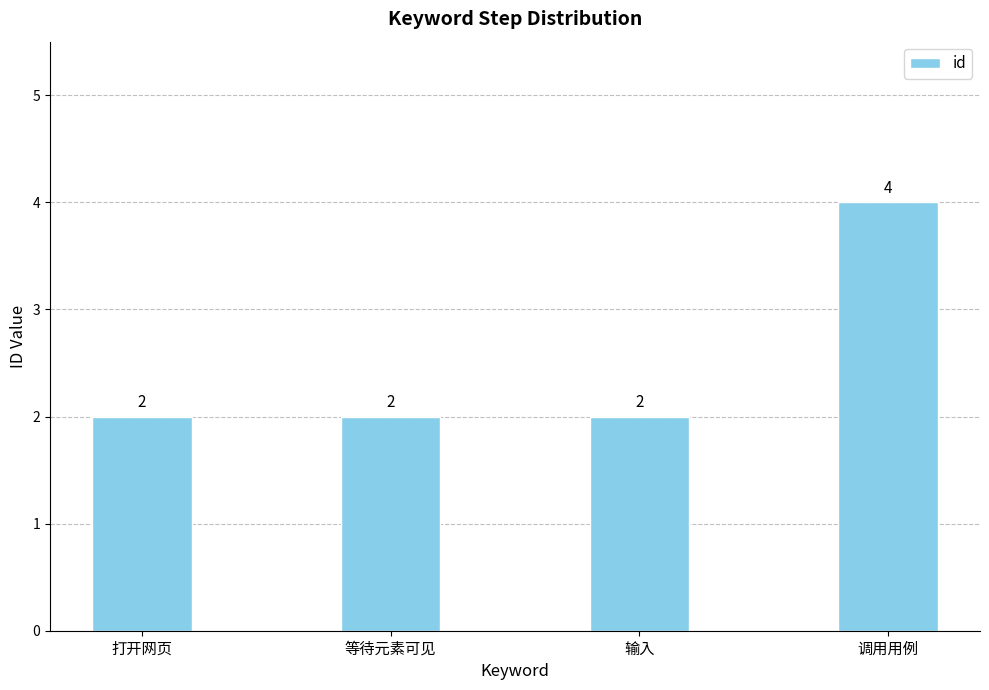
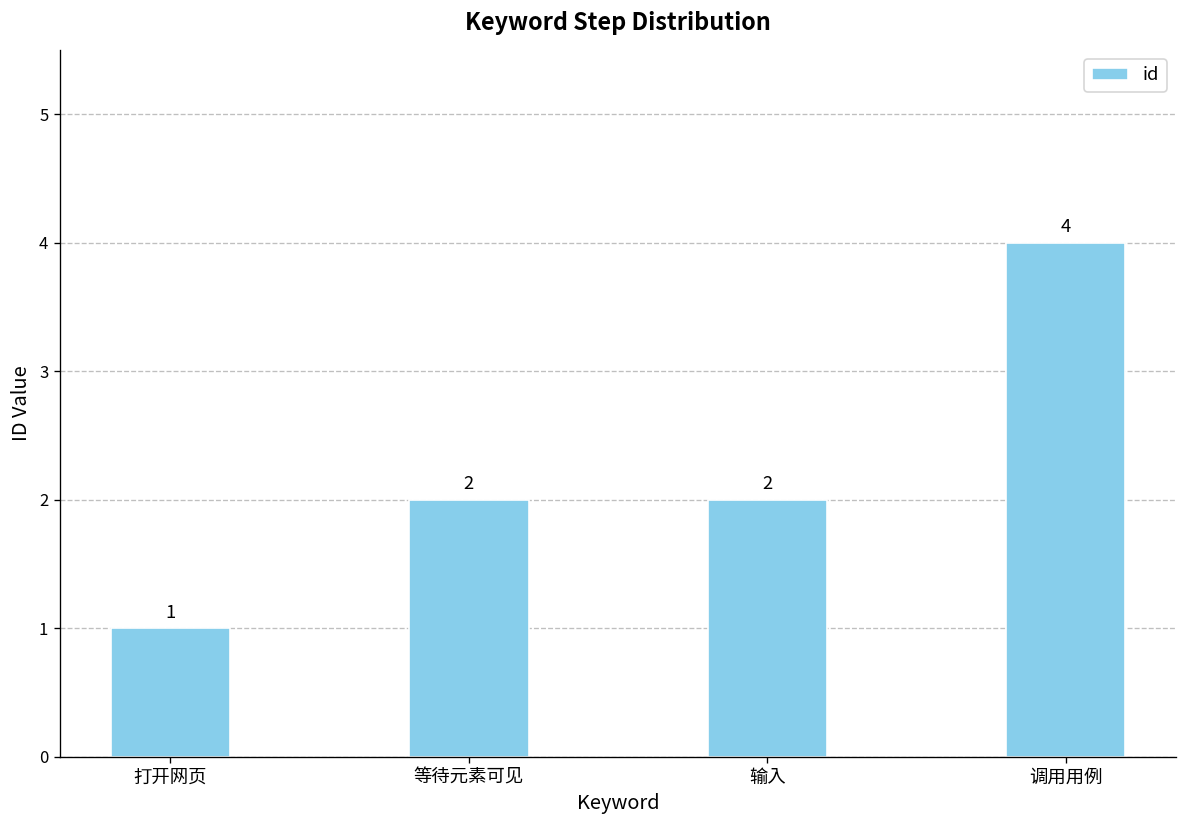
打开网页: 2 -> 1
